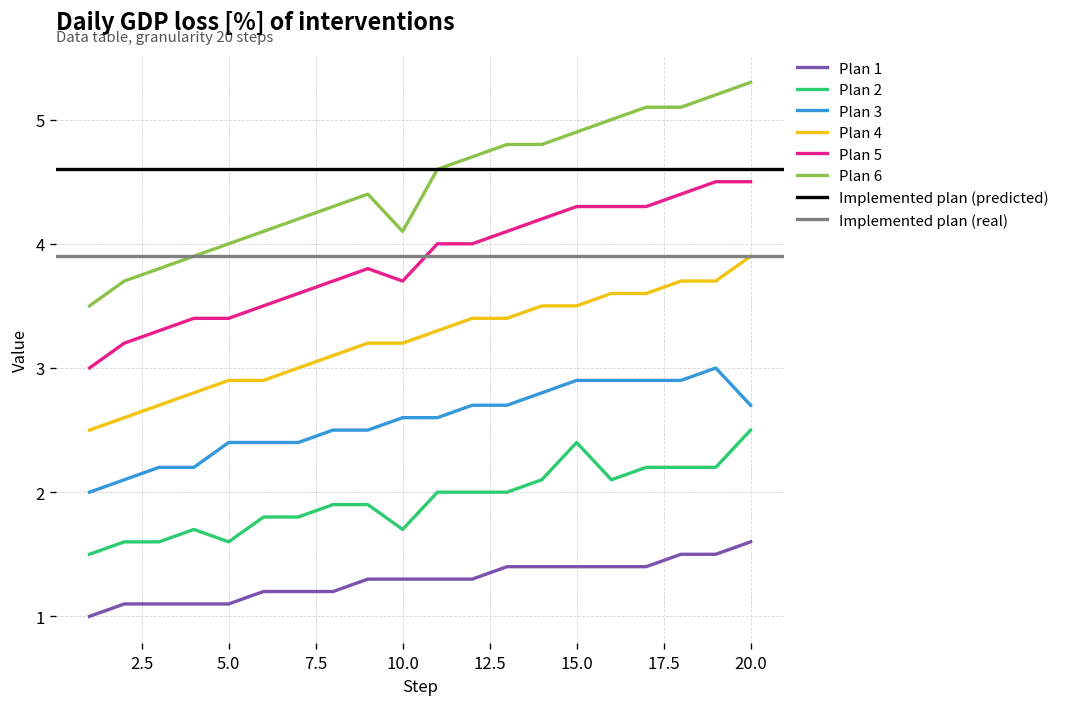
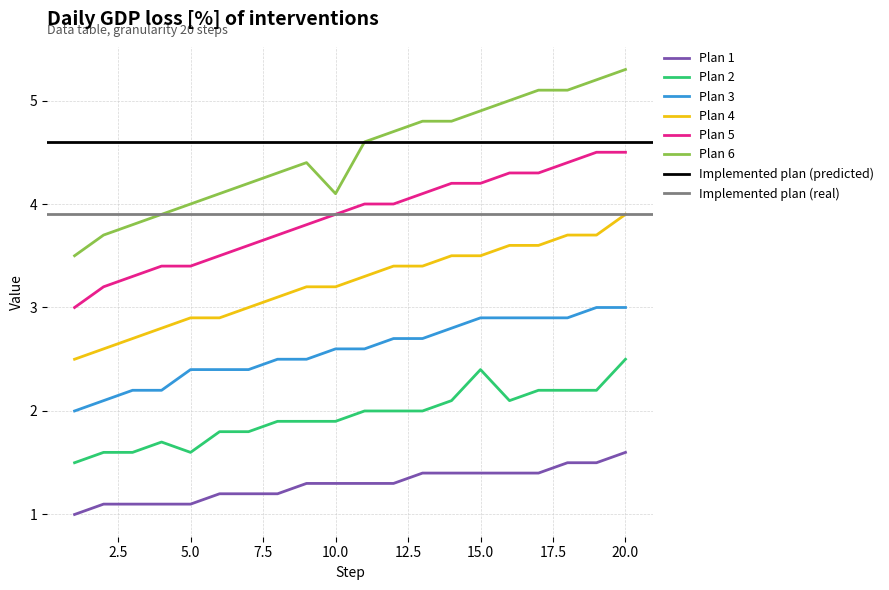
Plan 2, 10.0: 1.7 -> 1.9
Plan 5, 10.0: 3.7 -> 3.9
Plan 5, 15.0: 4.3 -> 4.2
Plan 3, 20.0: 2.7 -> 3.0
